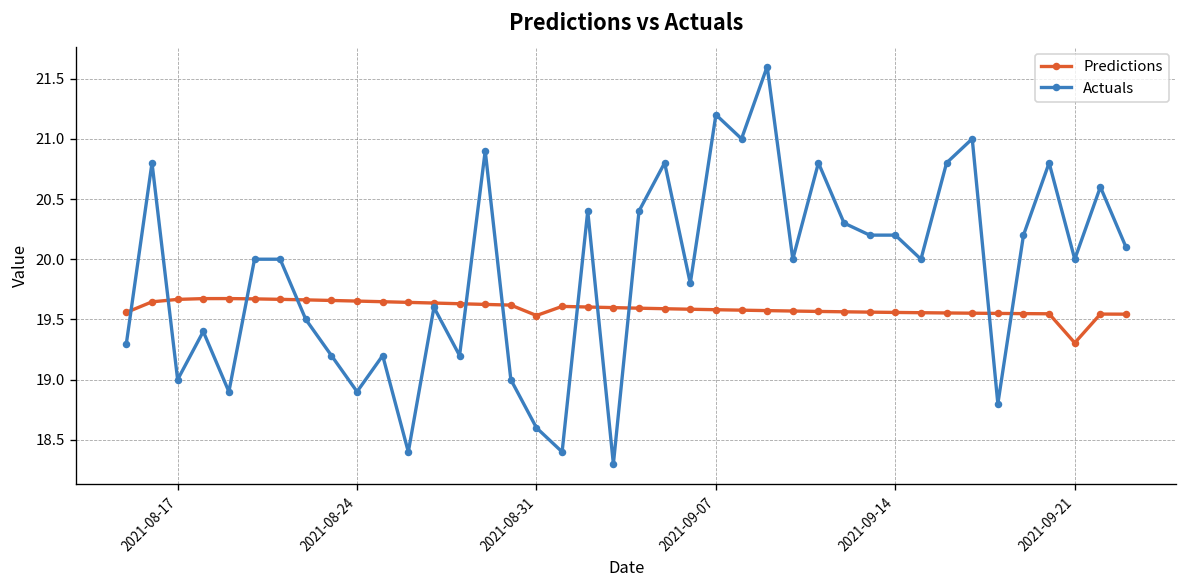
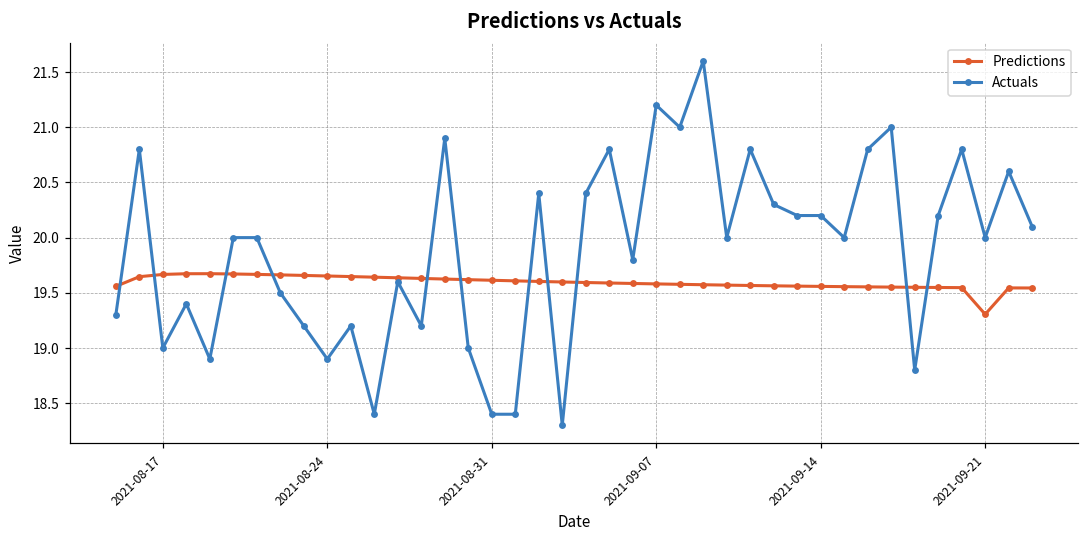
Predictions, 2021-08-31: 19.53 -> 19.61
Actuals, 2021-08-31: 18.6 -> 18.4
